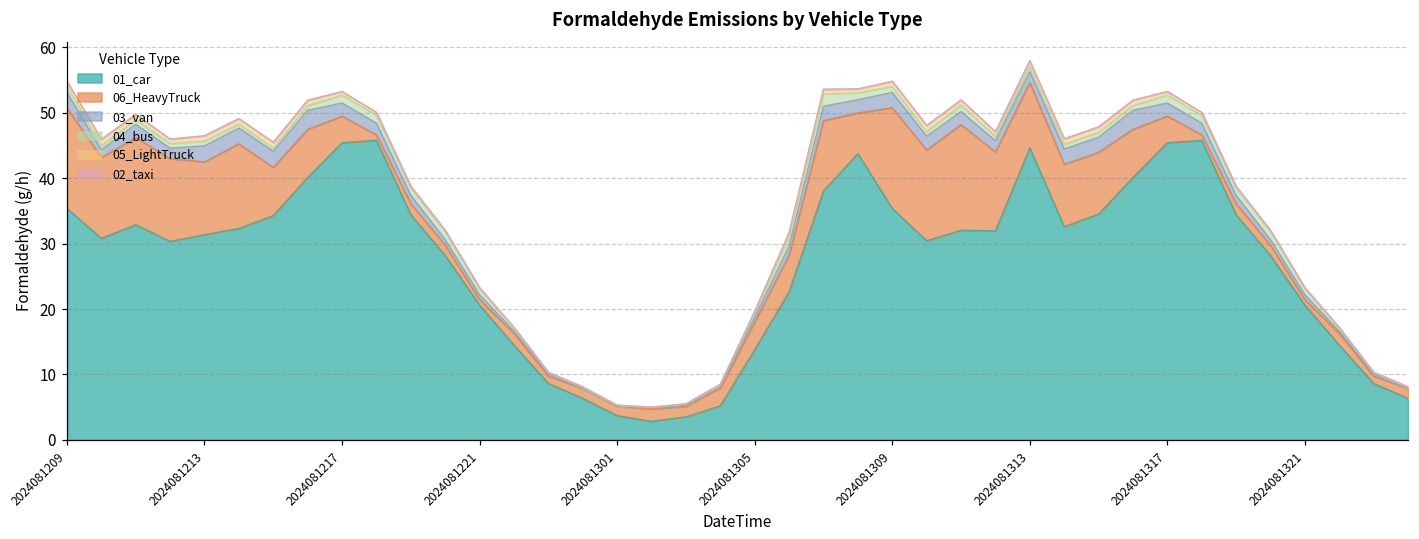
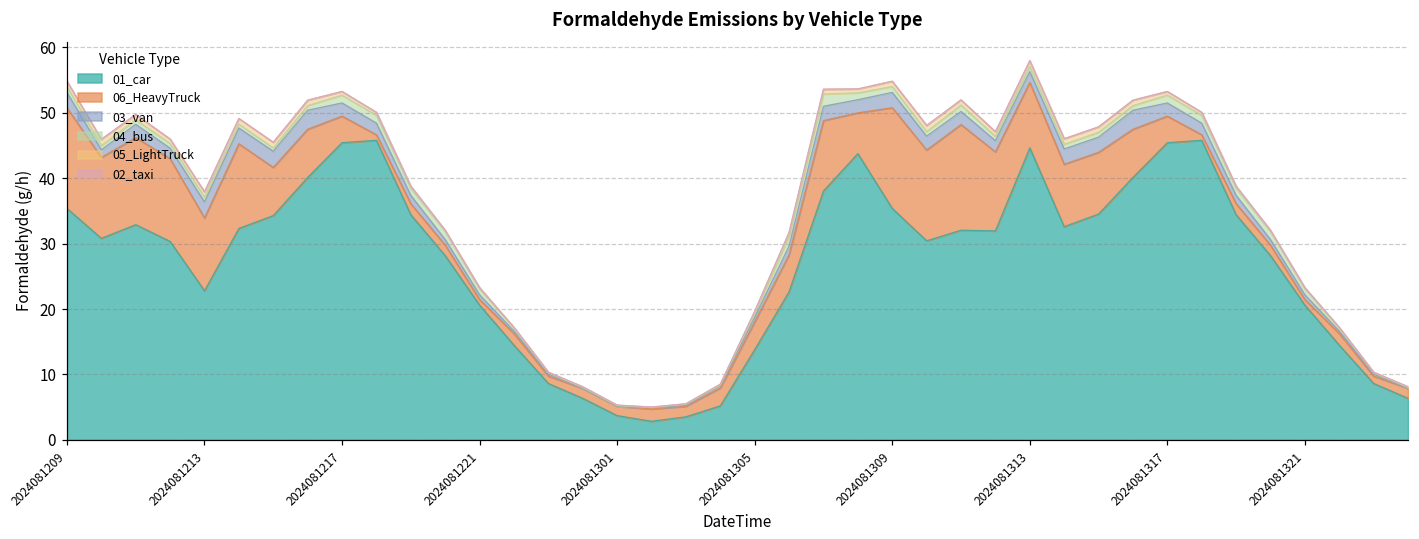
01_car, 2024081213: 31 -> 23
